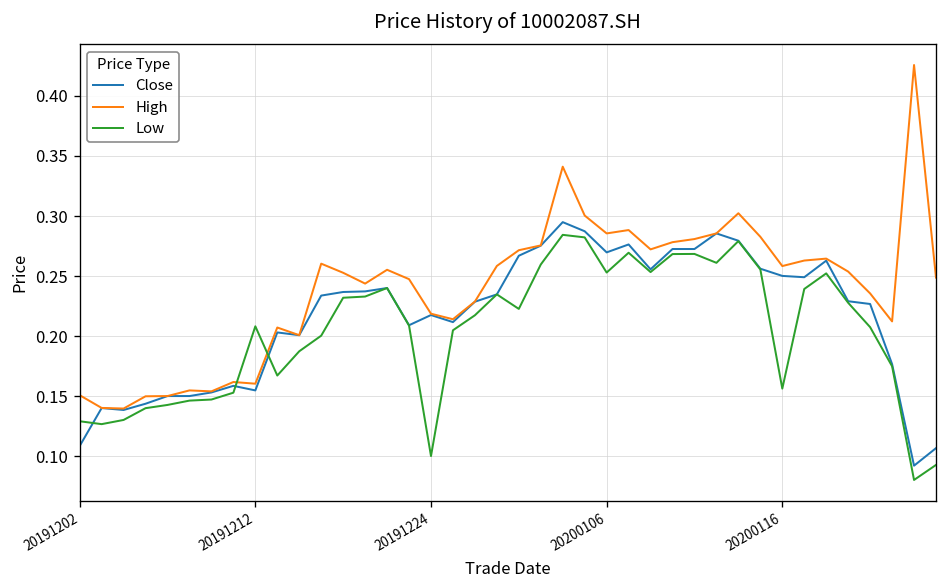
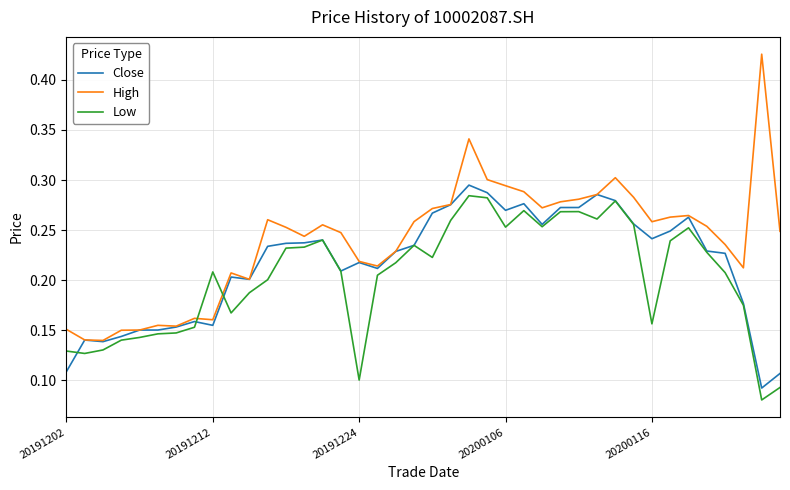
High, 20200106: 0.286 -> 0.294
Close, 20200116: 0.250 -> 0.241
